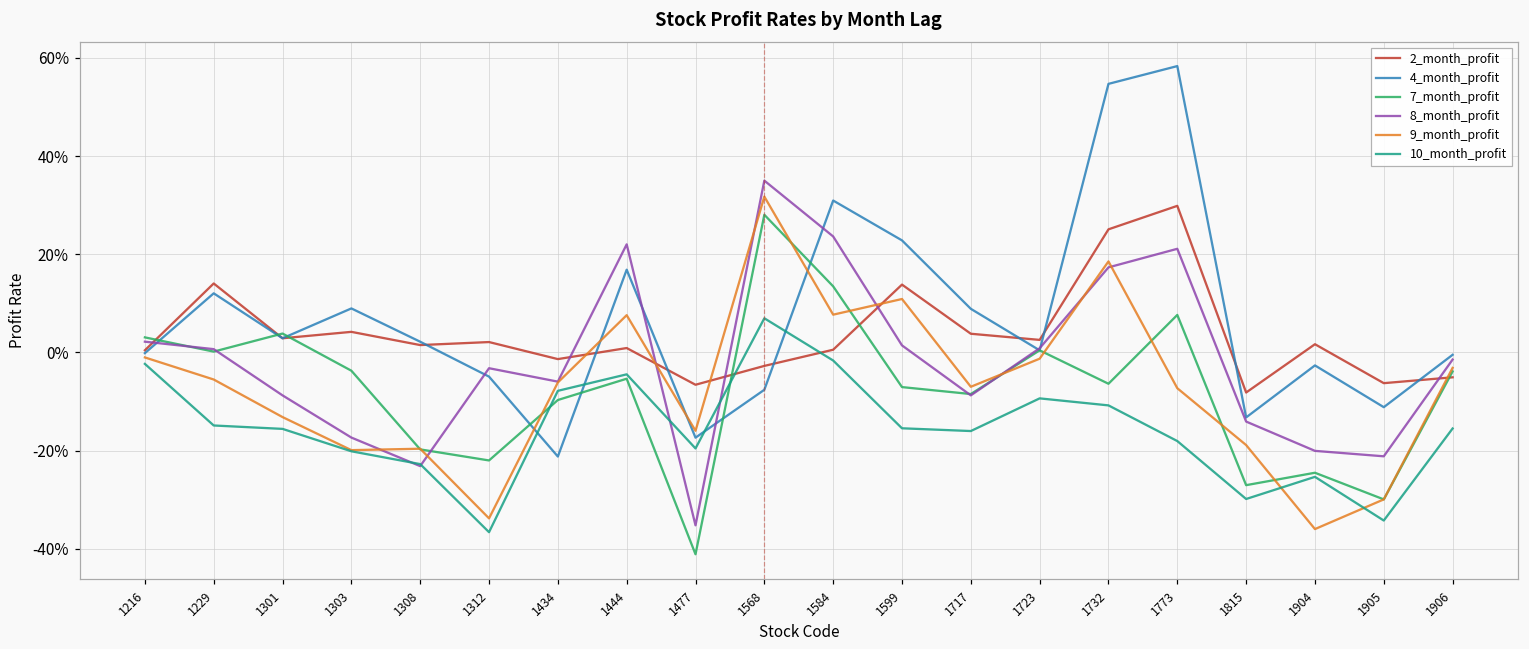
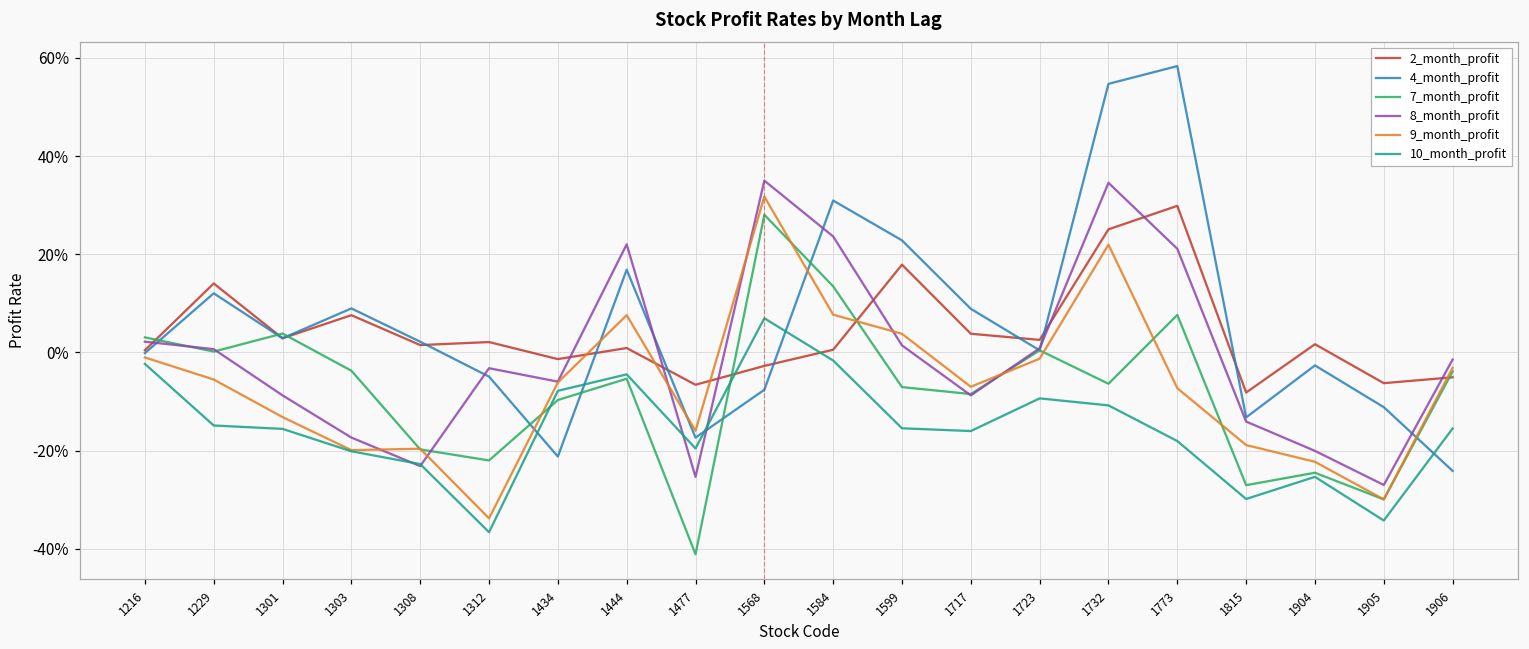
2_month_profit, 1303: 4% -> 8%
8_month_profit, 1477: -35% -> -25%
2_month_profit, 1599: 14% -> 18%
9_month_profit, 1599: 11% -> 4%
8_month_profit, 1732: 17% -> 35%
9_month_profit, 1732: 19% -> 22%
9_month_profit, 1904: -36% -> -22%
8_month_profit, 1905: -21% -> -27%
4_month_profit, 1906: 0% -> -24%
